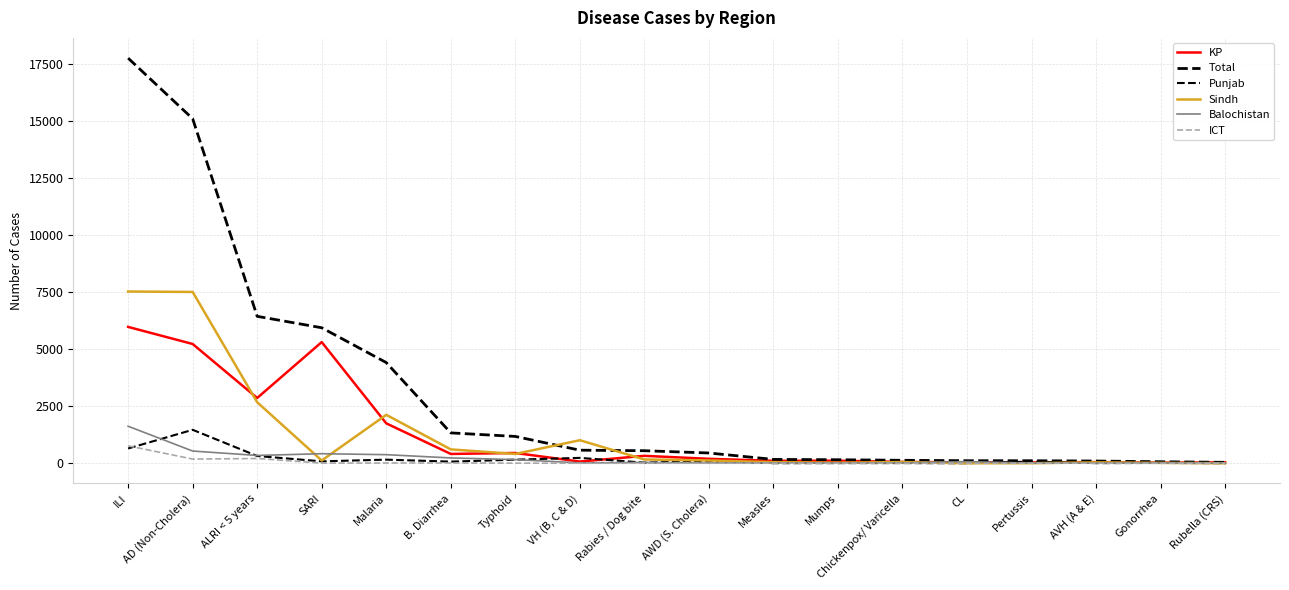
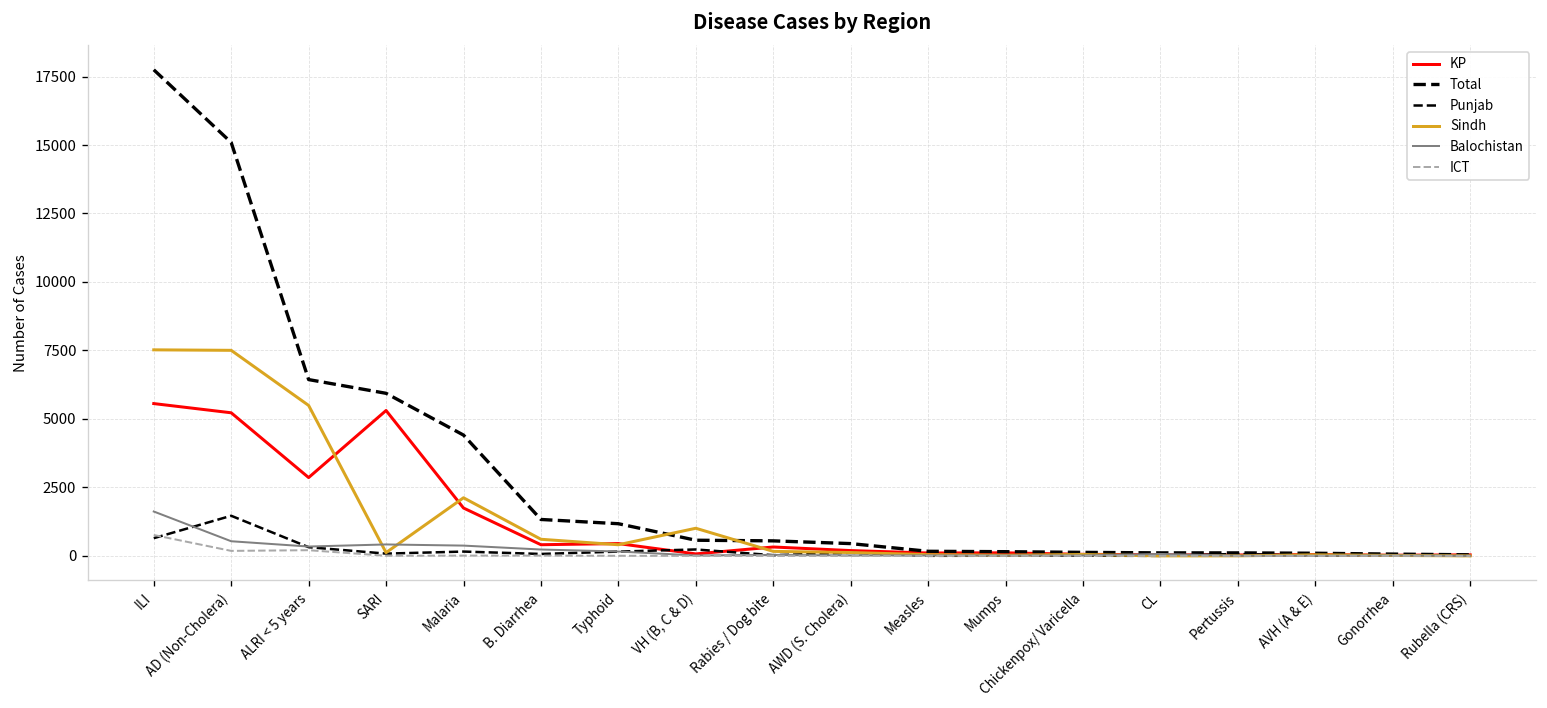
KP, ILI: 6000 -> 5600
Sindh, ALRI < 5 years: 2700 -> 5500
